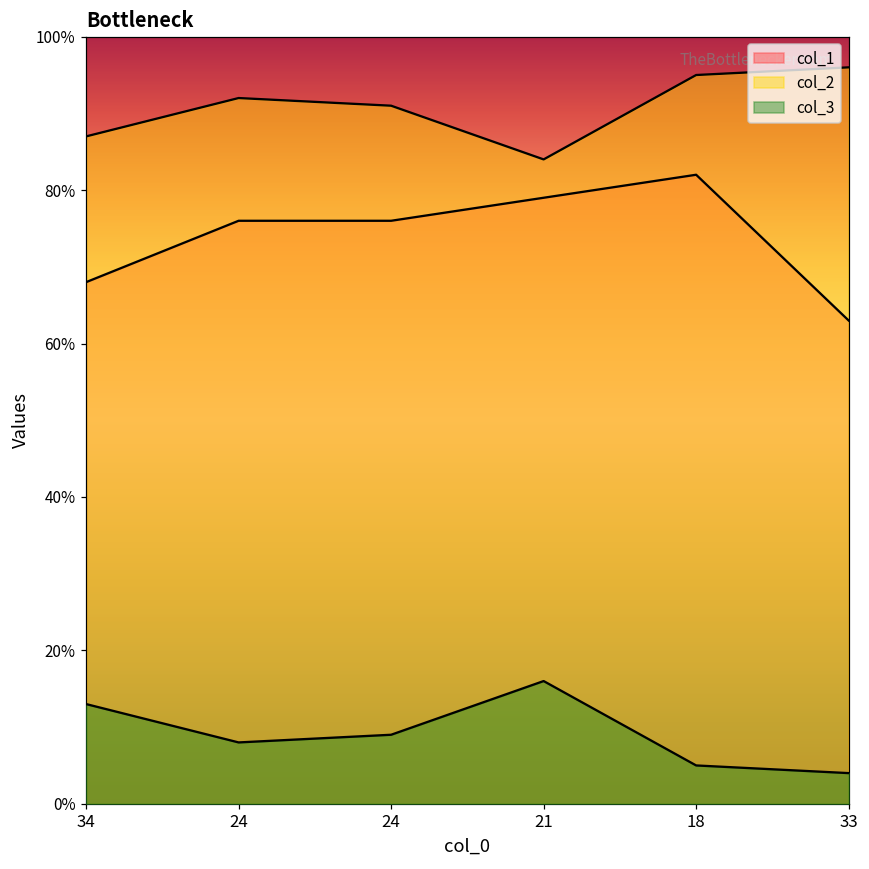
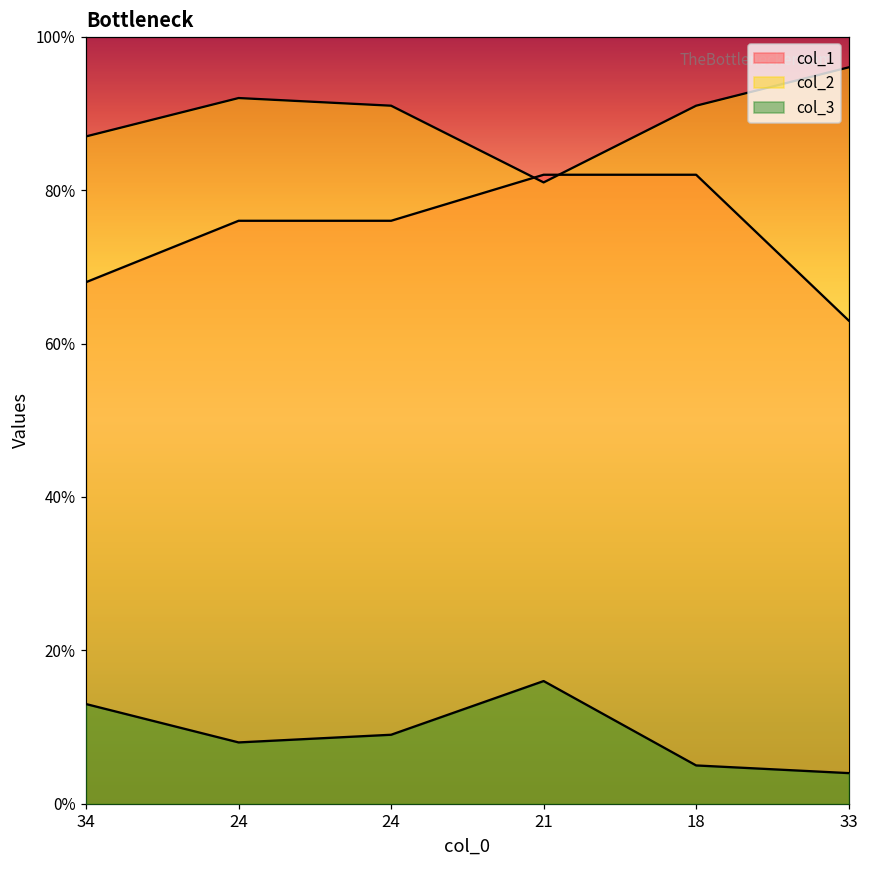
col_1, 21: 79% -> 82%
col_2, 21: 84% -> 81%
col_2, 18: 95% -> 91%
